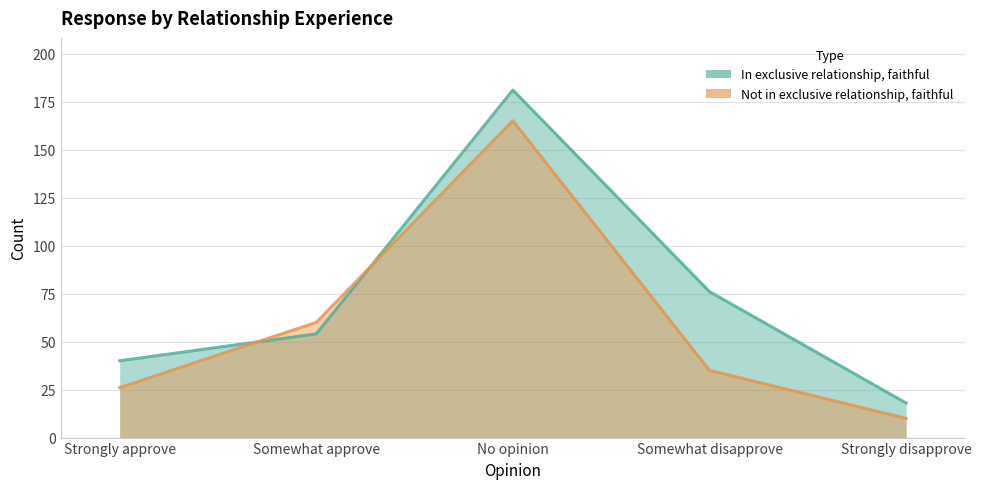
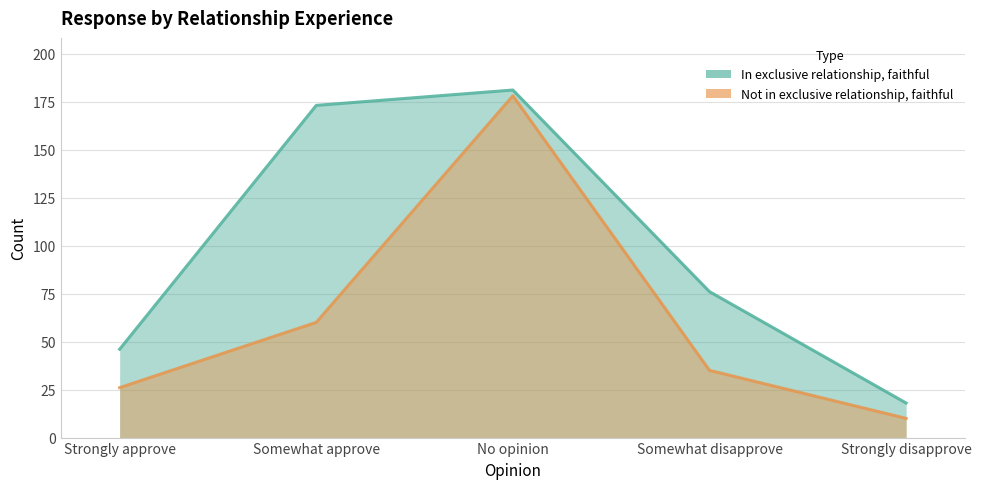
In exclusive relationship, faithful, Strongly approve: 40 -> 46
In exclusive relationship, faithful, Somewhat approve: 54 -> 173
Not in exclusive relationship, faithful, No opinion: 165 -> 178
